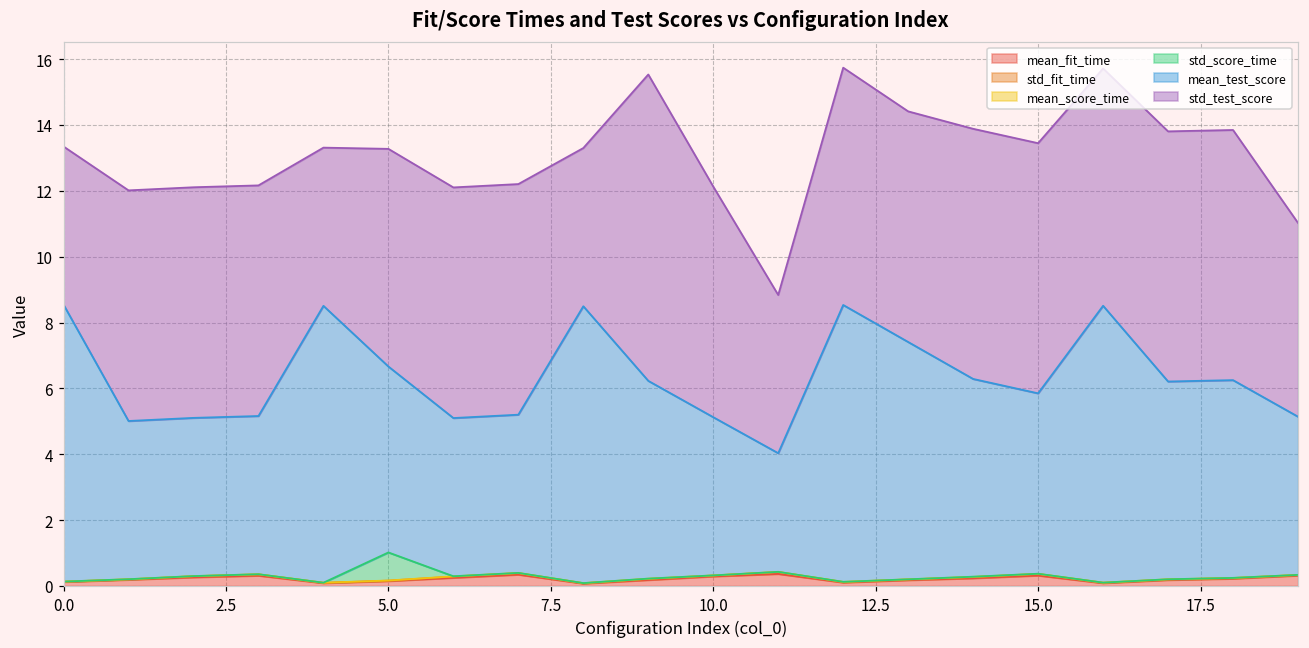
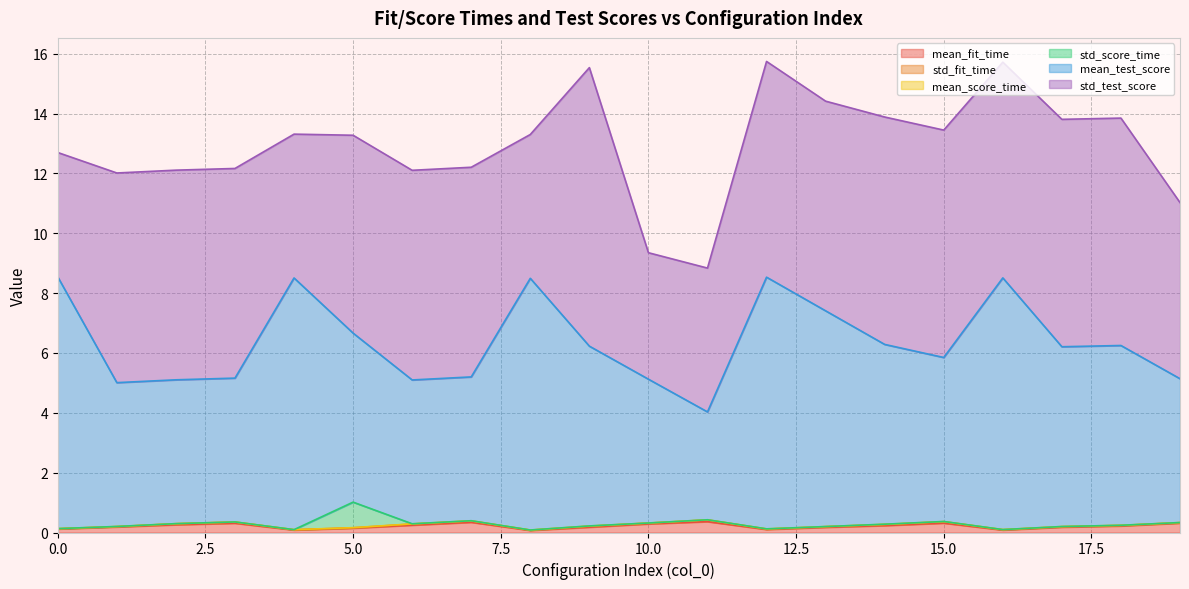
std_test_score, 0.0: 4.8 -> 4.2
std_test_score, 10.0: 7.0 -> 4.2
